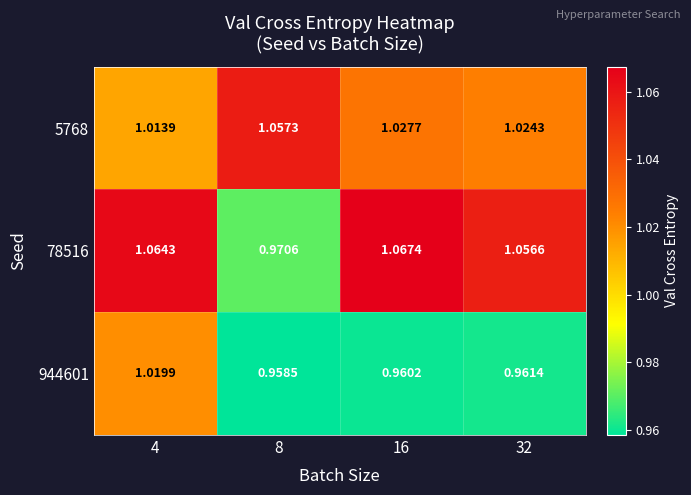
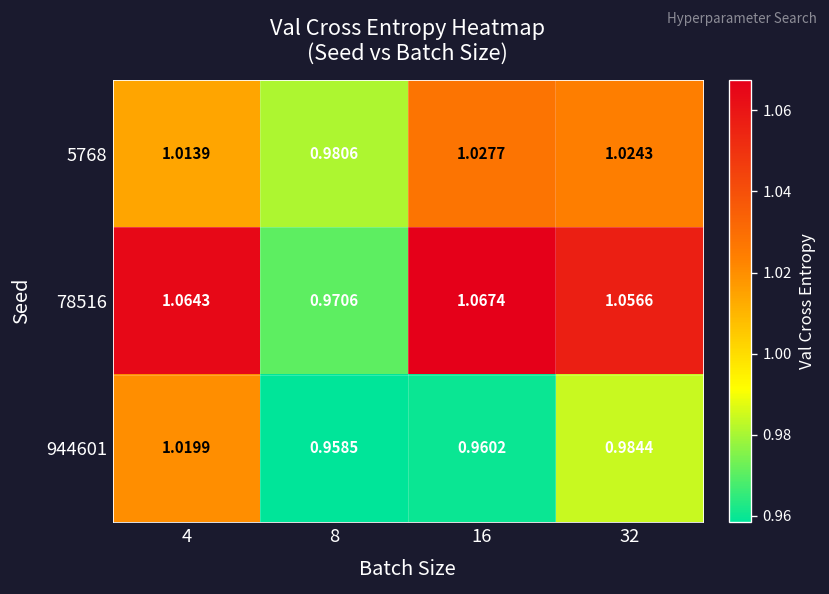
5768, 8: 1.0573 -> 0.9806
944601, 32: 0.9614 -> 0.9844
